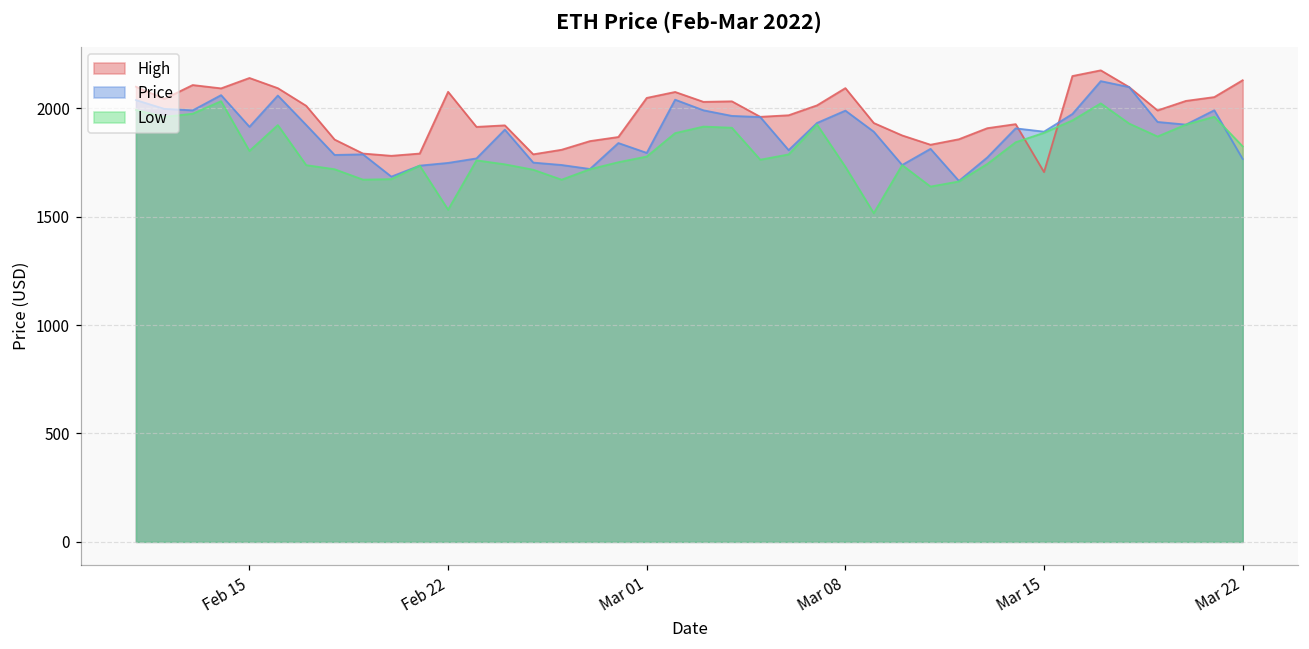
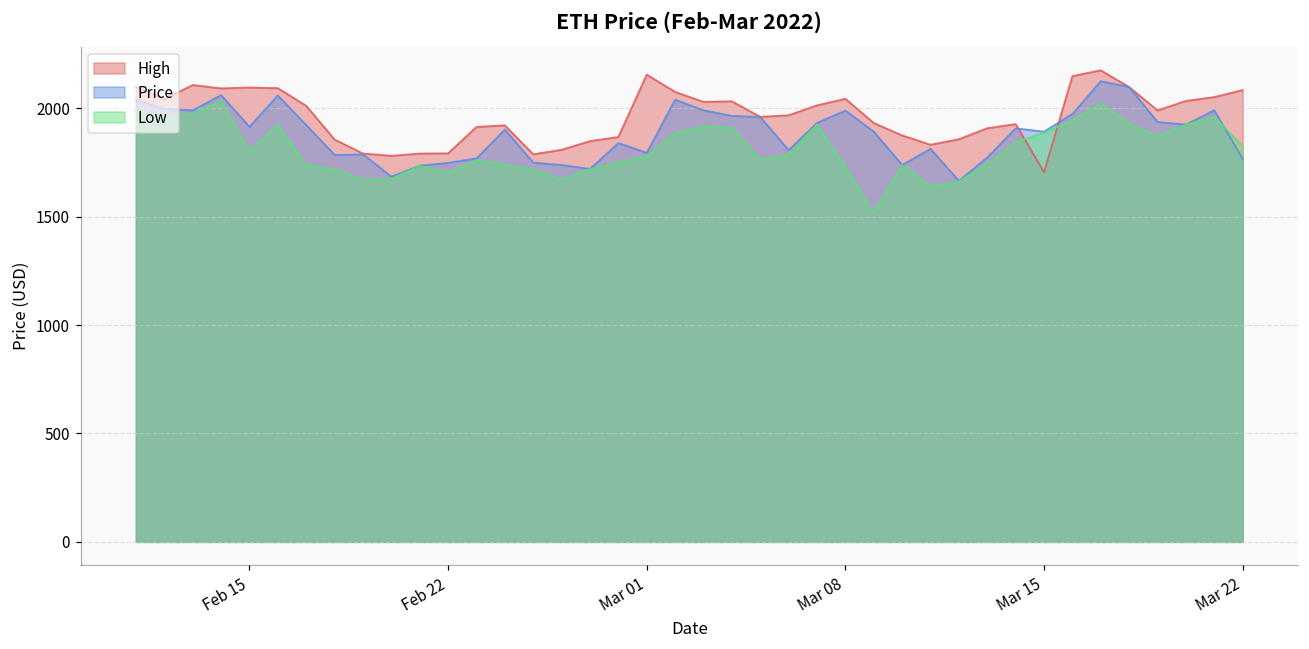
High, Feb 15: 2140 -> 2100
High, Feb 22: 2080 -> 1790
Low, Feb 22: 1530 -> 1700
High, Mar 01: 2050 -> 2160
High, Mar 08: 2090 -> 2040
High, Mar 22: 2130 -> 2080
